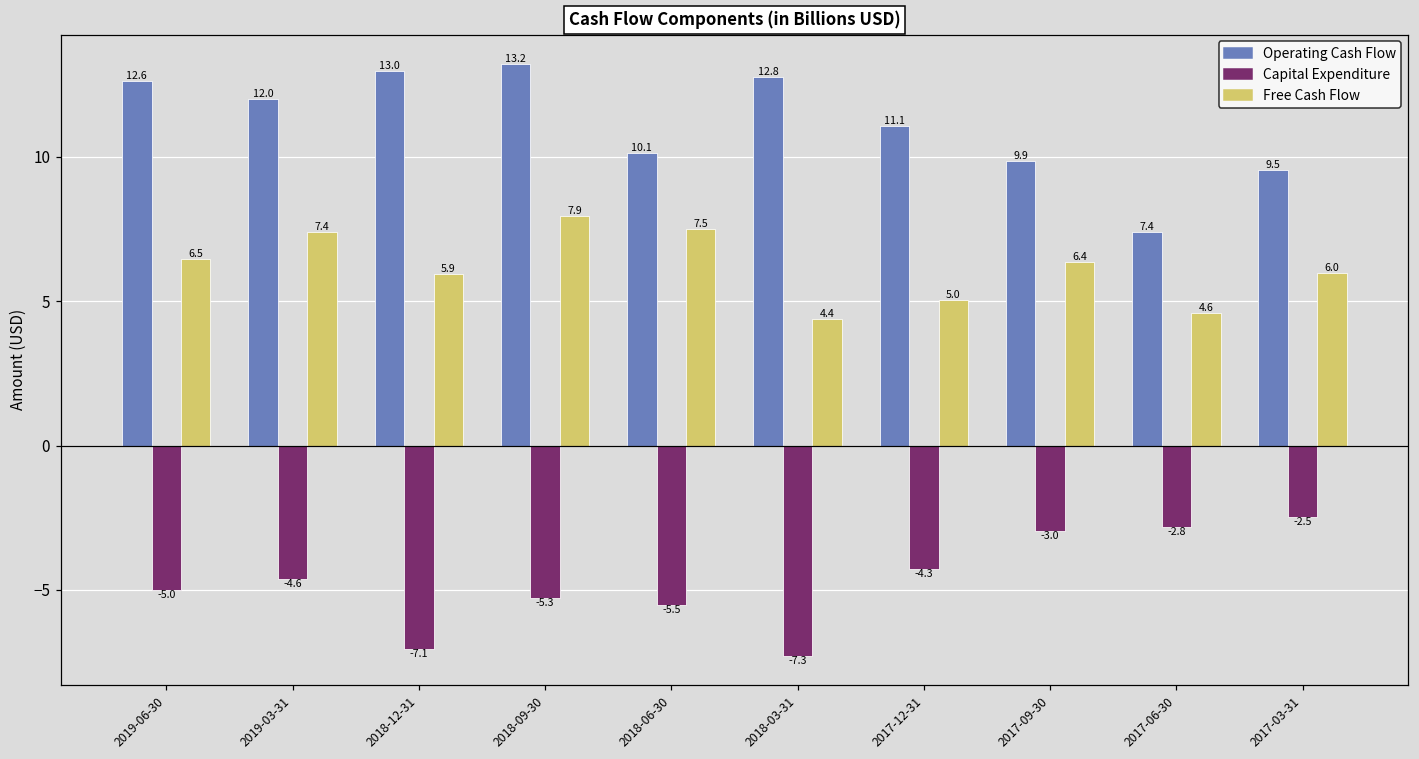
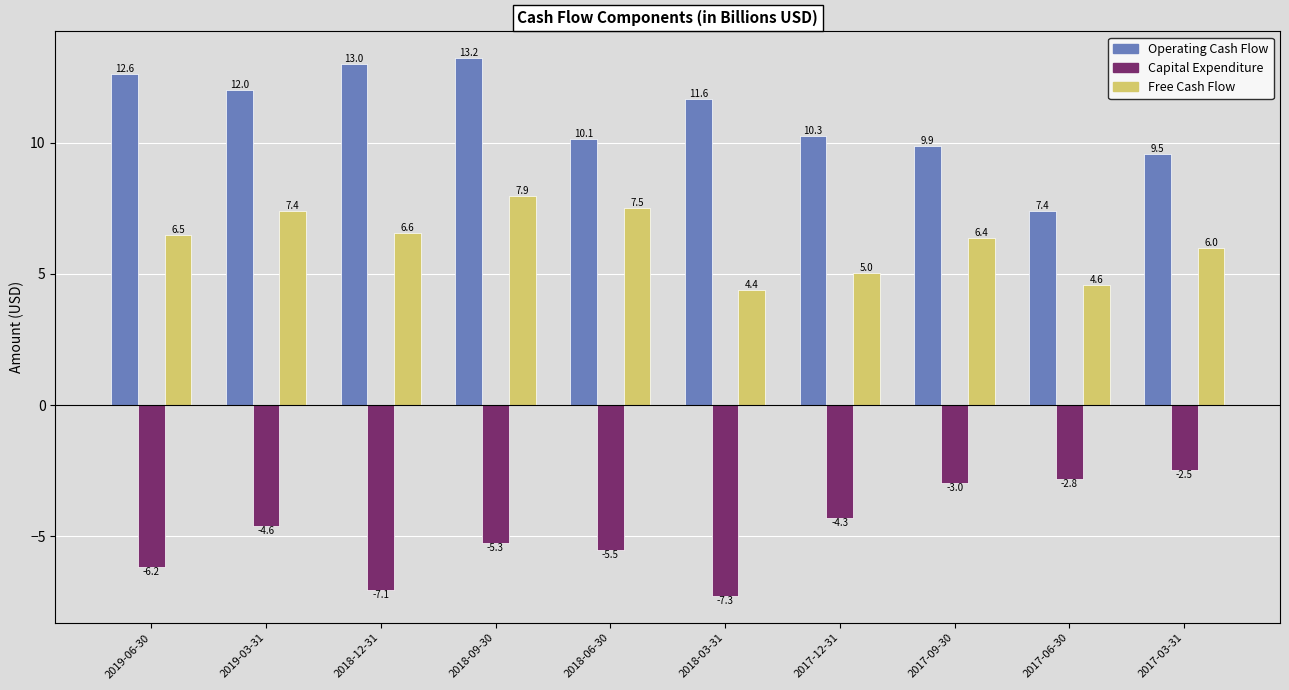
Capital Expenditure, 2019-06-30: -5.0 -> -6.2
Free Cash Flow, 2018-12-31: 5.9 -> 6.6
Operating Cash Flow, 2018-03-31: 12.8 -> 11.6
Operating Cash Flow, 2017-12-31: 11.1 -> 10.3
